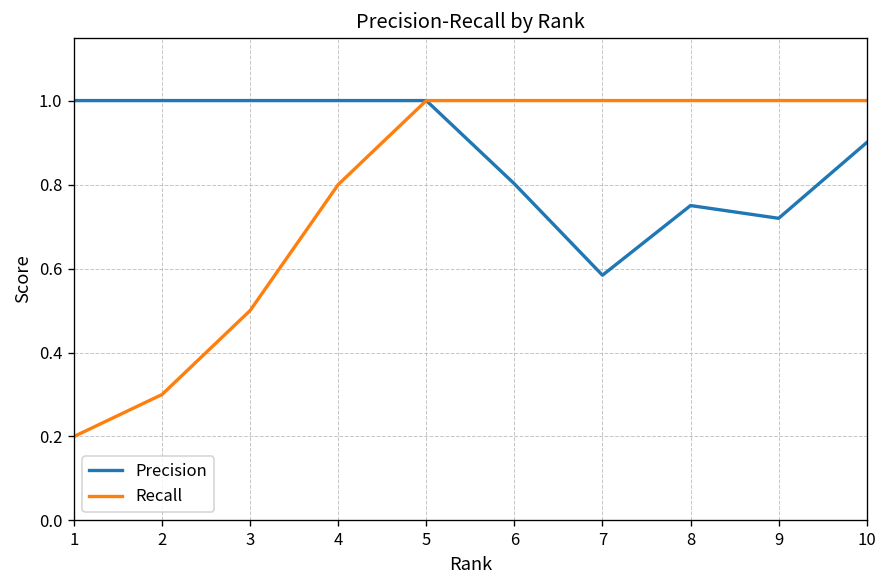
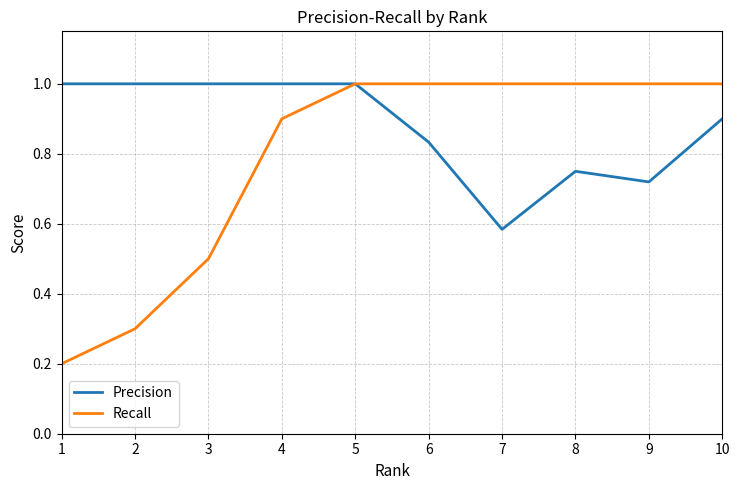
Recall, 4: 0.8 -> 0.9
Precision, 6: 0.80 -> 0.83
